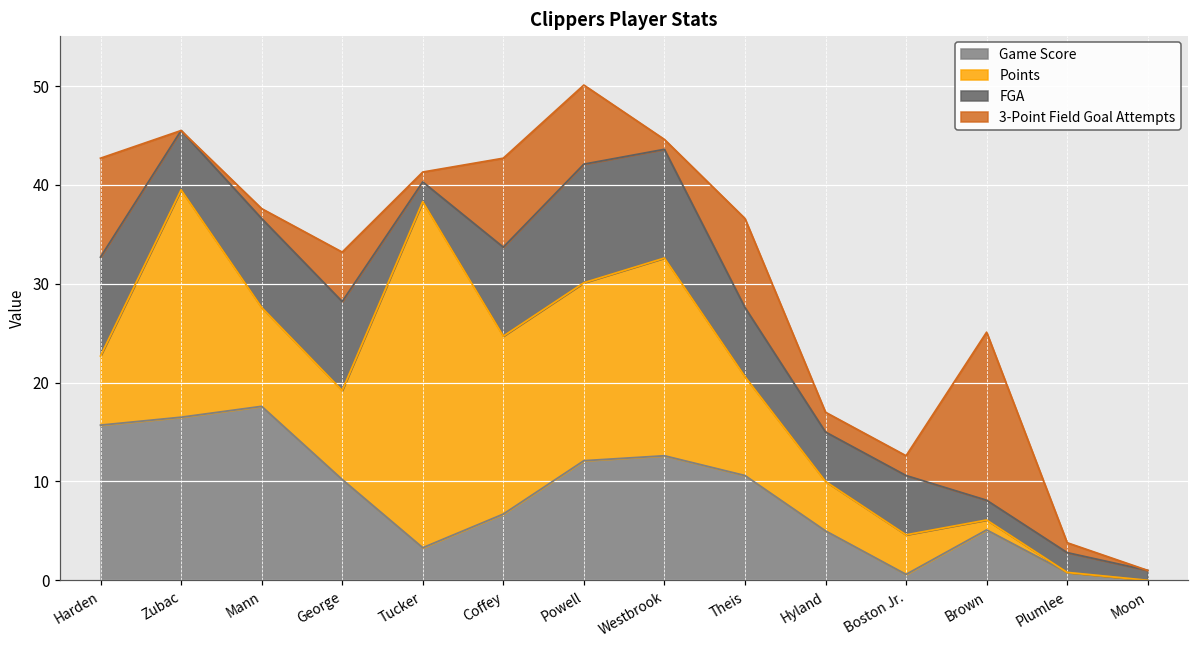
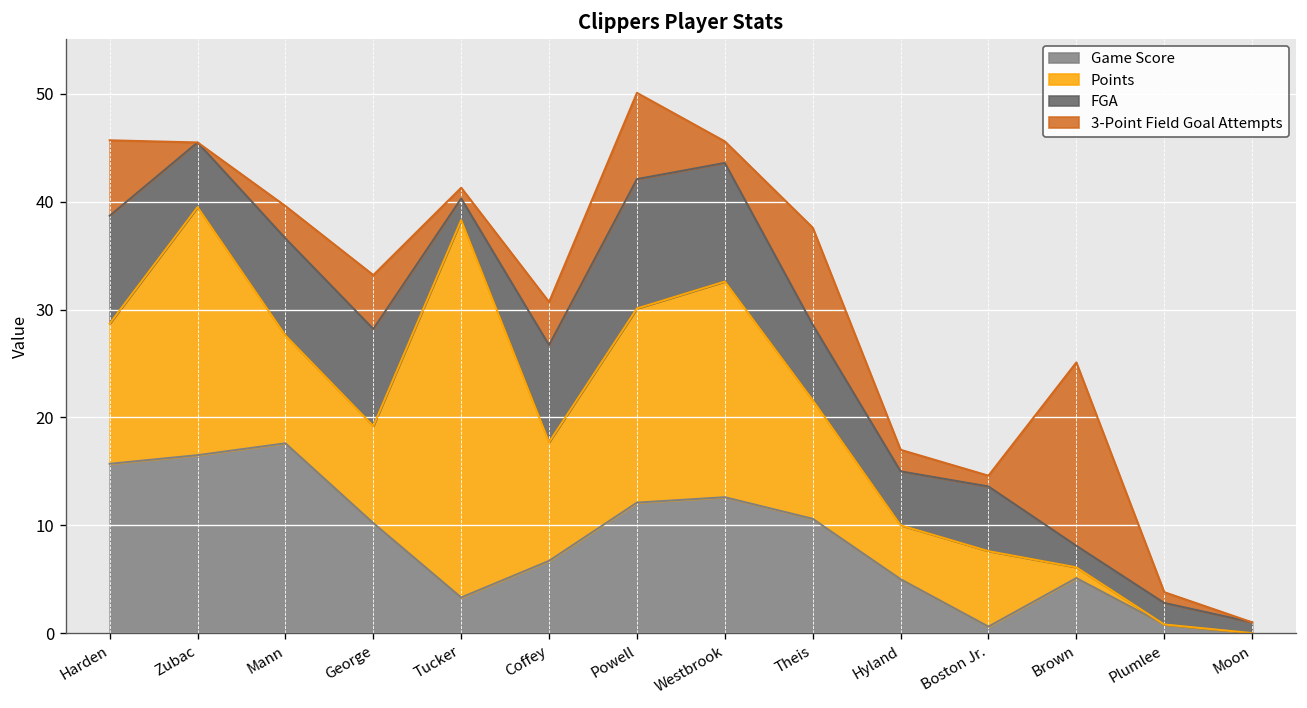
Points, Harden: 7 -> 13
3-Point Field Goal Attempts, Harden: 10 -> 7
3-Point Field Goal Attempts, Mann: 1 -> 3
Points, Coffey: 18 -> 11
3-Point Field Goal Attempts, Coffey: 9 -> 4
3-Point Field Goal Attempts, Westbrook: 1 -> 2
Points, Theis: 10 -> 11
Points, Boston Jr.: 4 -> 7
3-Point Field Goal Attempts, Boston Jr.: 2 -> 1
